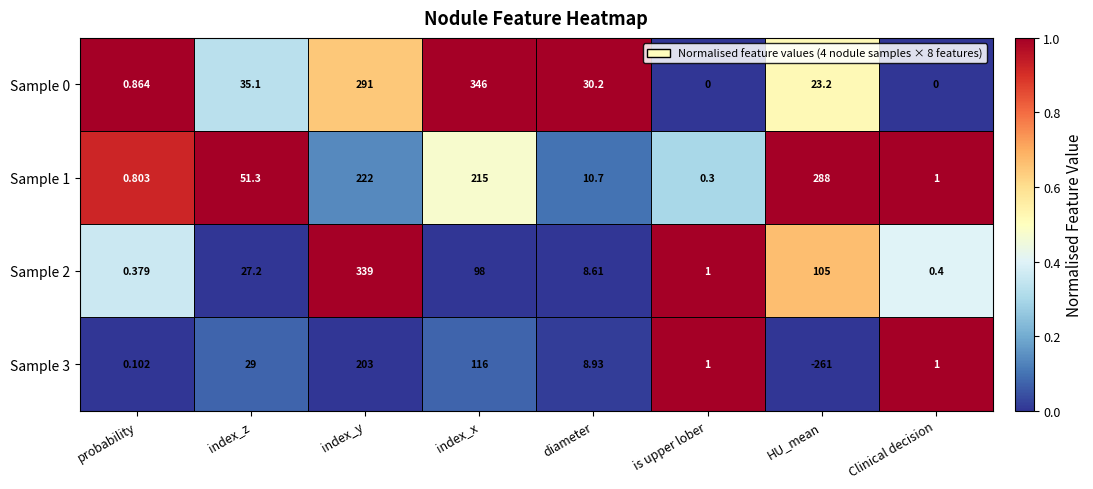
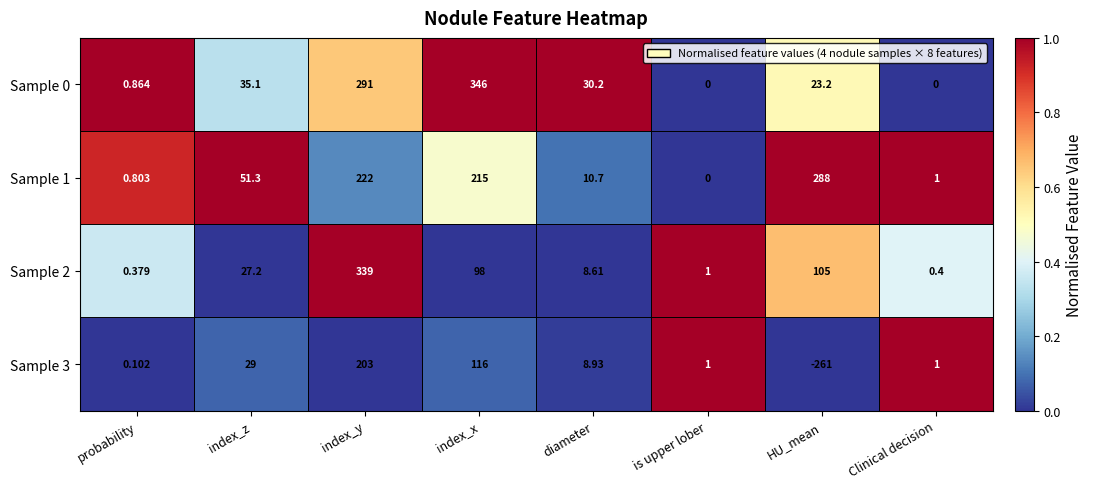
Sample 1, is upper lober: 0.3 -> 0
